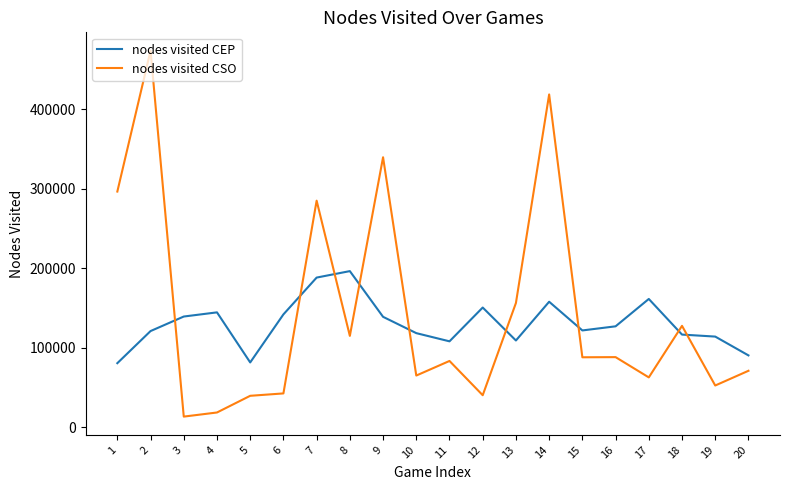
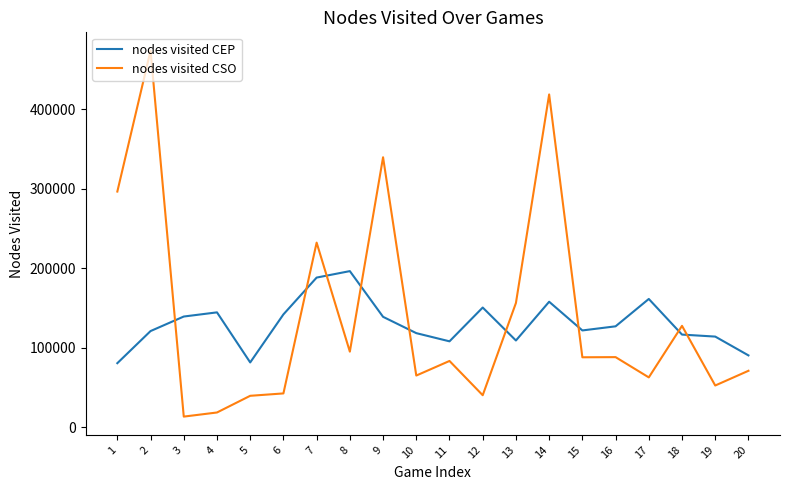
nodes visited CSO, 7: 290000 -> 230000
nodes visited CSO, 8: 120000 -> 100000
